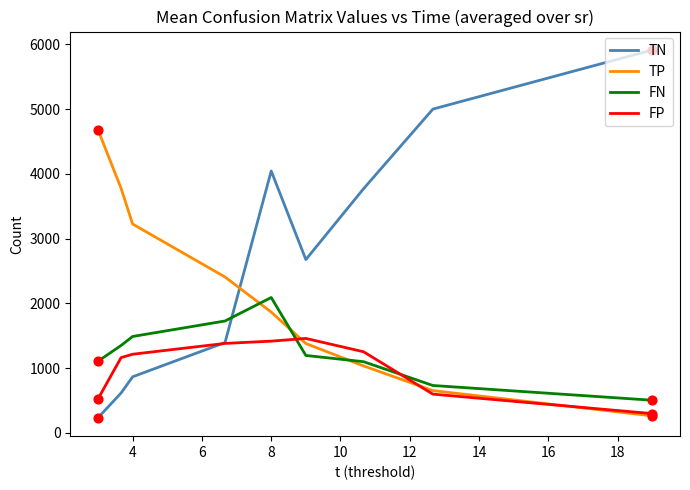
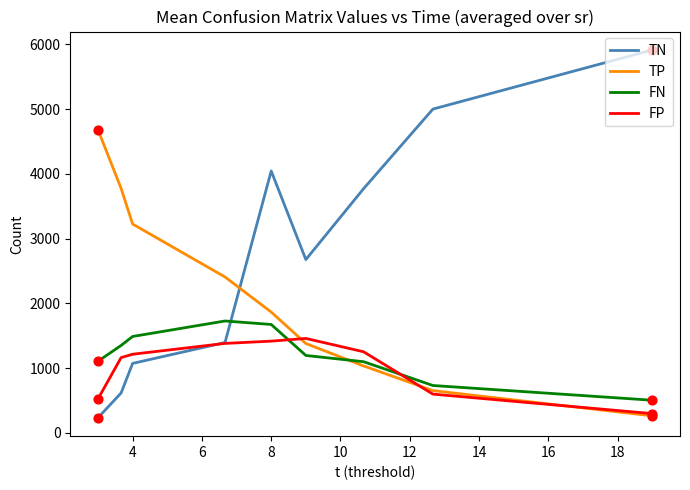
TN, 4: 900 -> 1100
FN, 8: 2100 -> 1700
